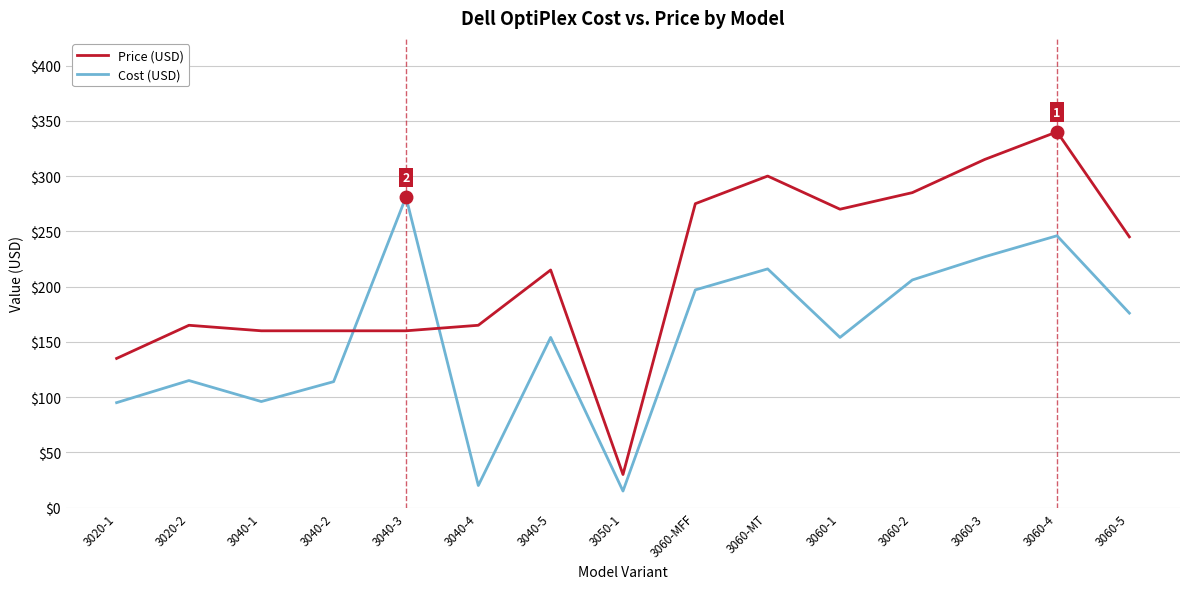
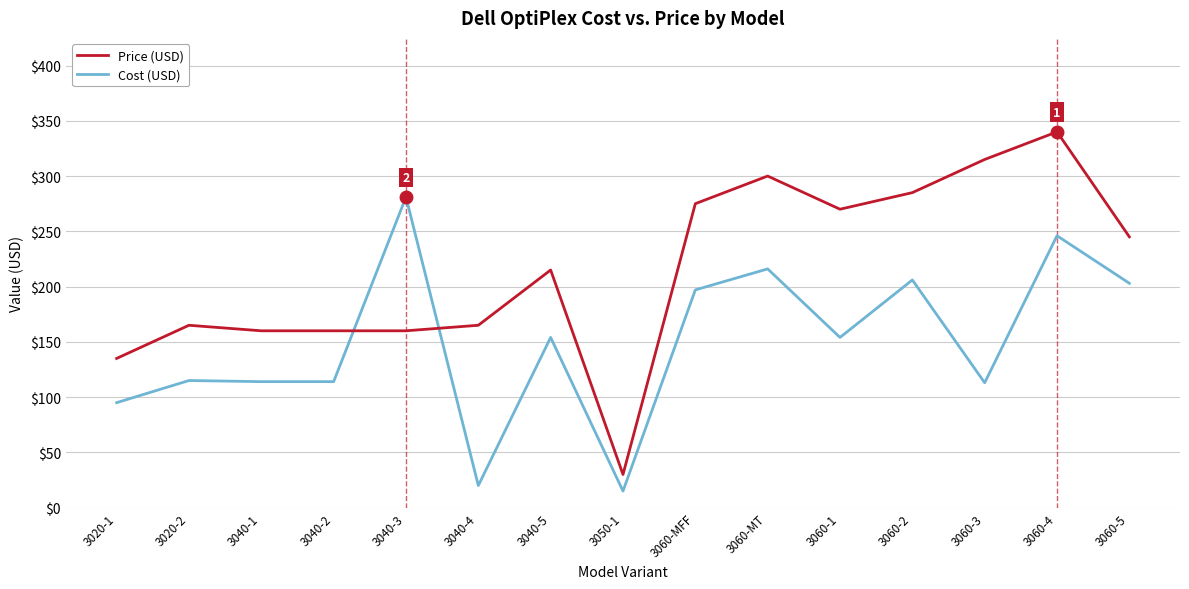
Cost (USD), 3040-1: $96 -> $114
Cost (USD), 3060-3: $227 -> $113
Cost (USD), 3060-5: $176 -> $203
